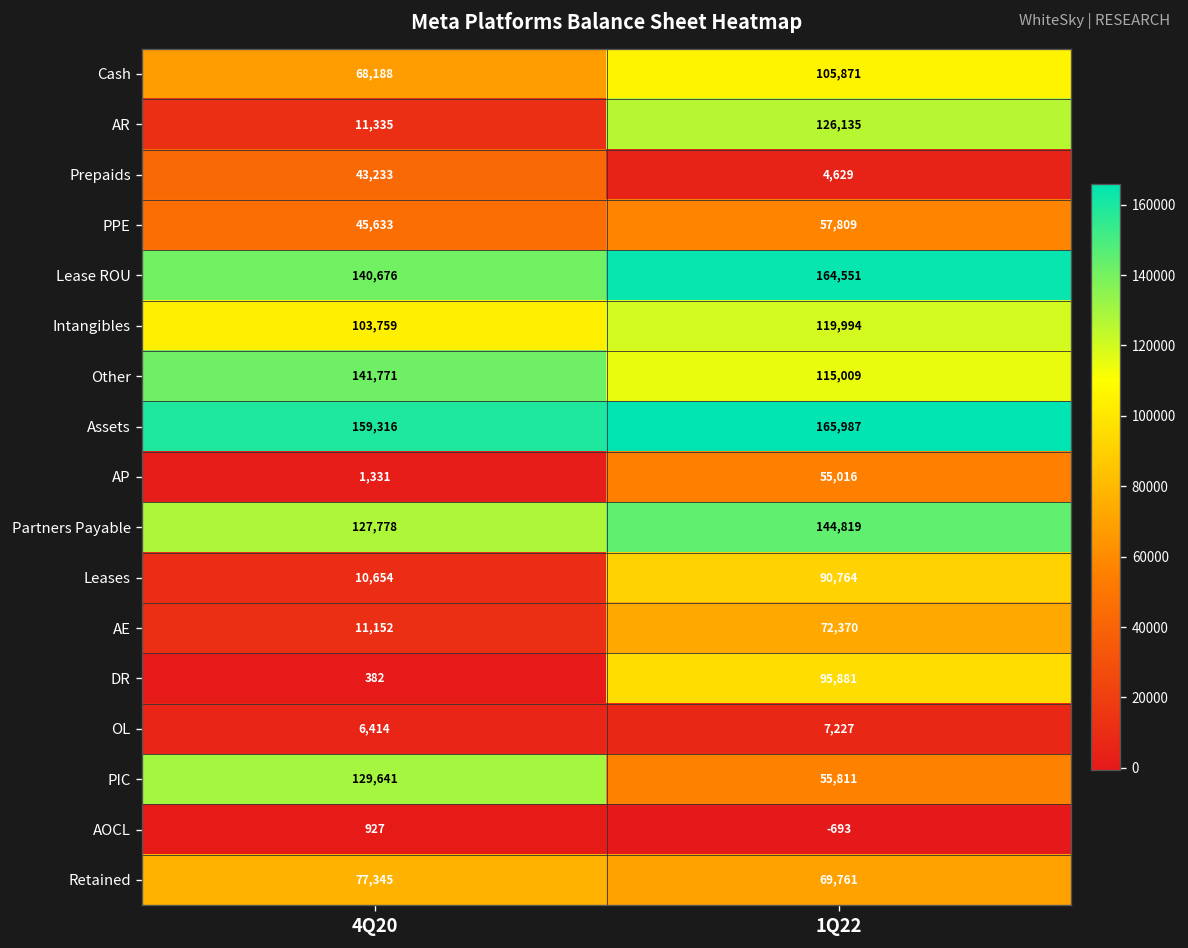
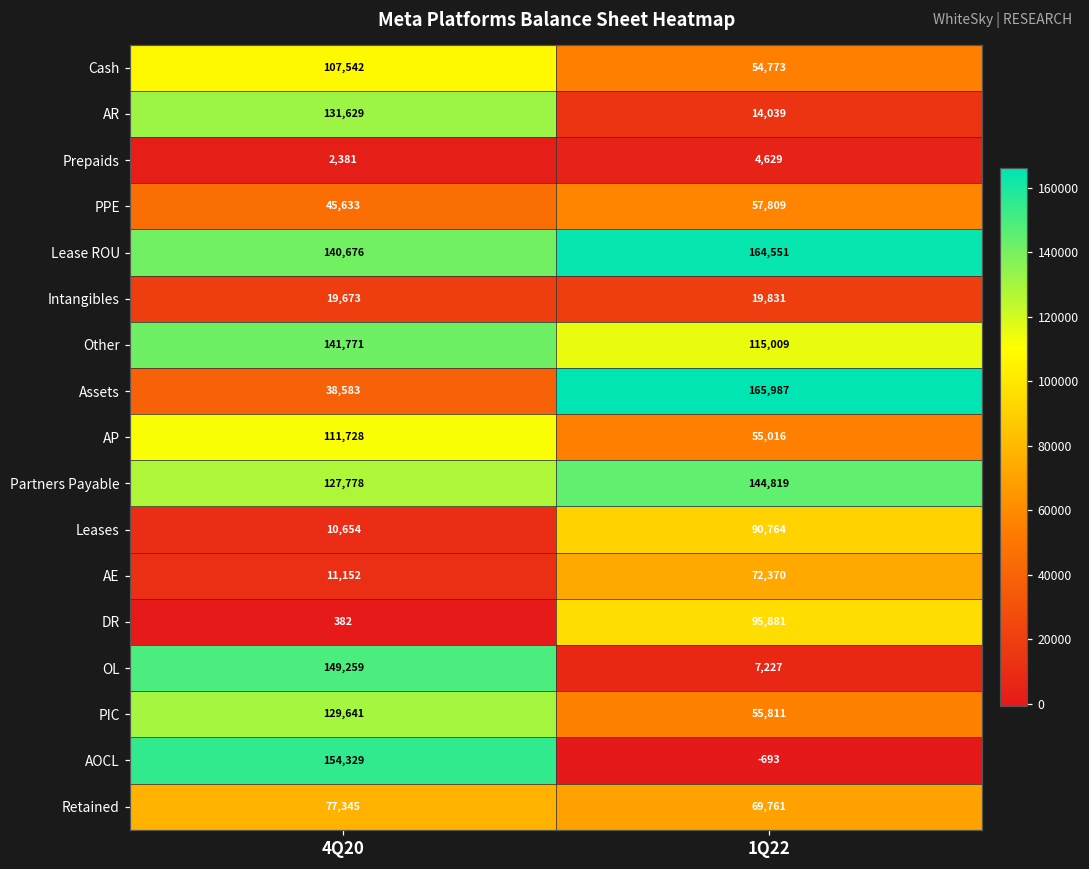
Cash, 4Q20: 68,188 -> 107,542
Cash, 1Q22: 105,871 -> 54,773
AR, 4Q20: 11,335 -> 131,629
AR, 1Q22: 126,135 -> 14,039
Prepaids, 4Q20: 43,233 -> 2,381
Intangibles, 4Q20: 103,759 -> 19,673
Intangibles, 1Q22: 119,994 -> 19,831
Assets, 4Q20: 159,316 -> 38,583
AP, 4Q20: 1,331 -> 111,728
OL, 4Q20: 6,414 -> 149,259
AOCL, 4Q20: 927 -> 154,329
